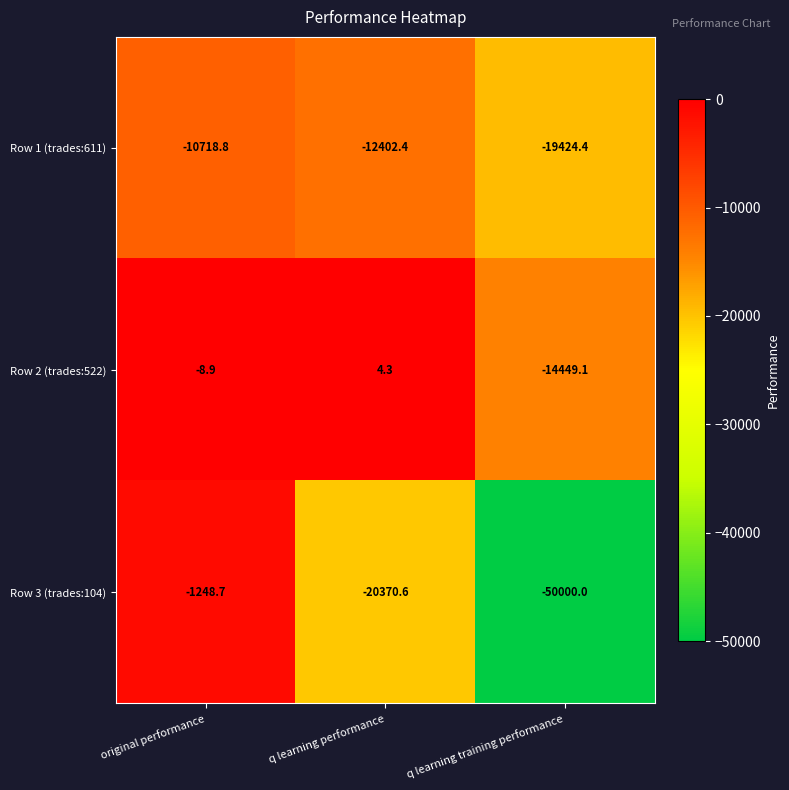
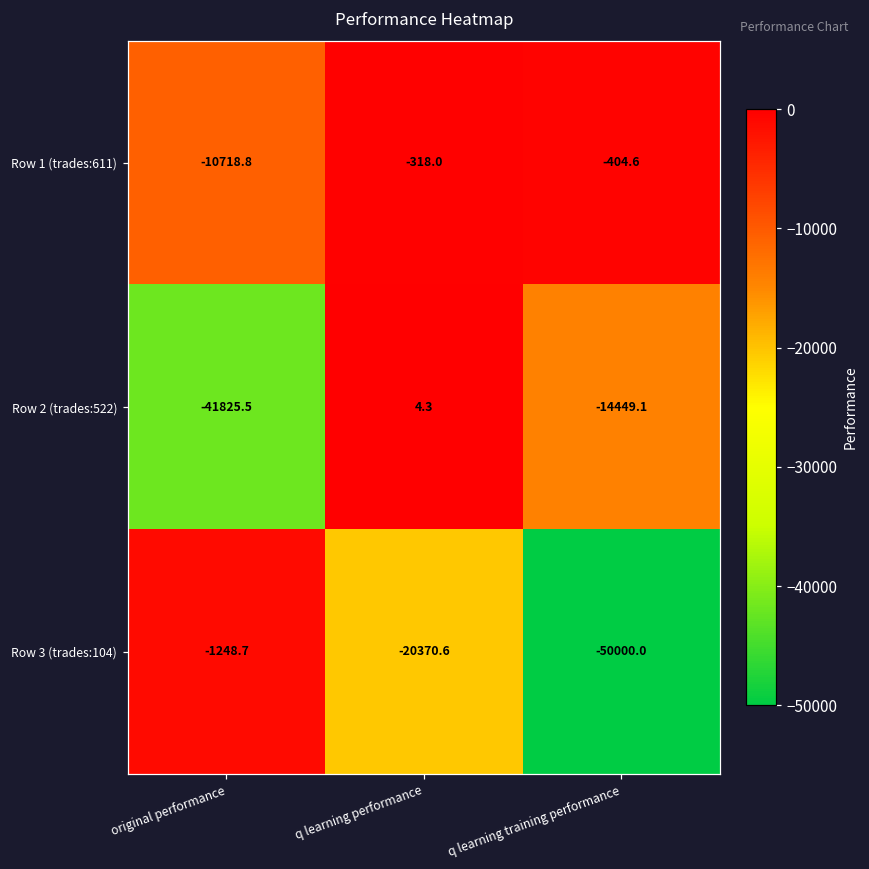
Row 1 (trades:611), q learning performance: -12402.4 -> -318.0
Row 1 (trades:611), q learning training performance: -19424.4 -> -404.6
Row 2 (trades:522), original performance: -8.9 -> -41825.5
